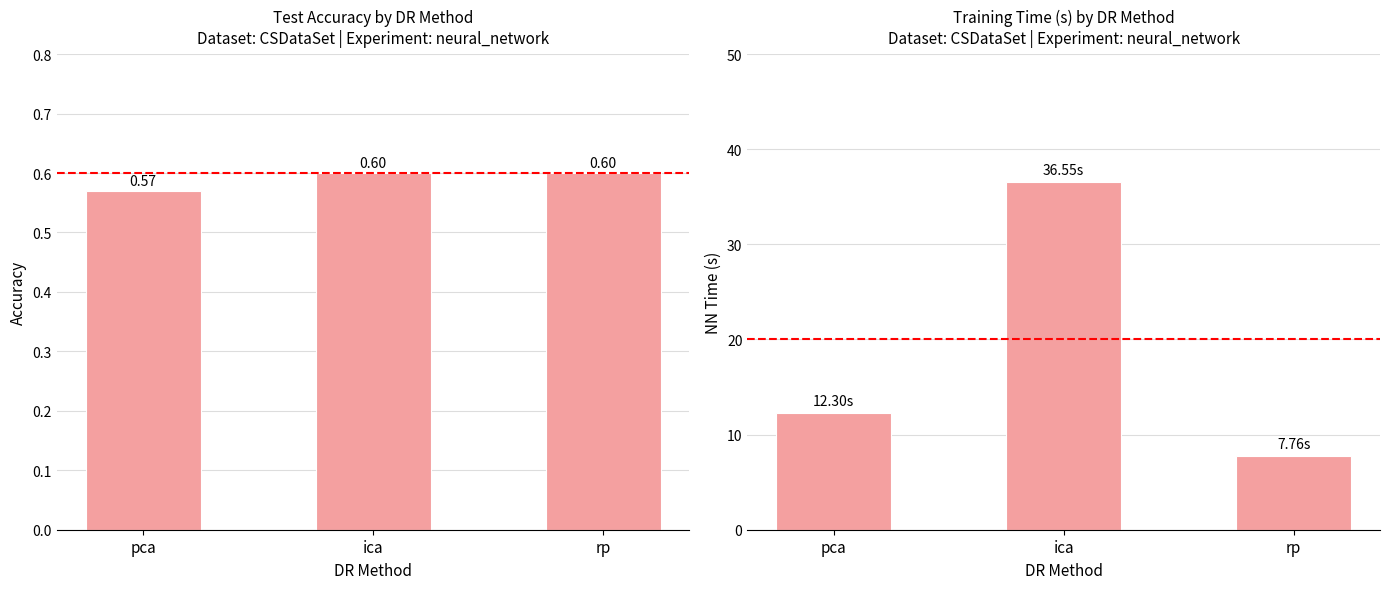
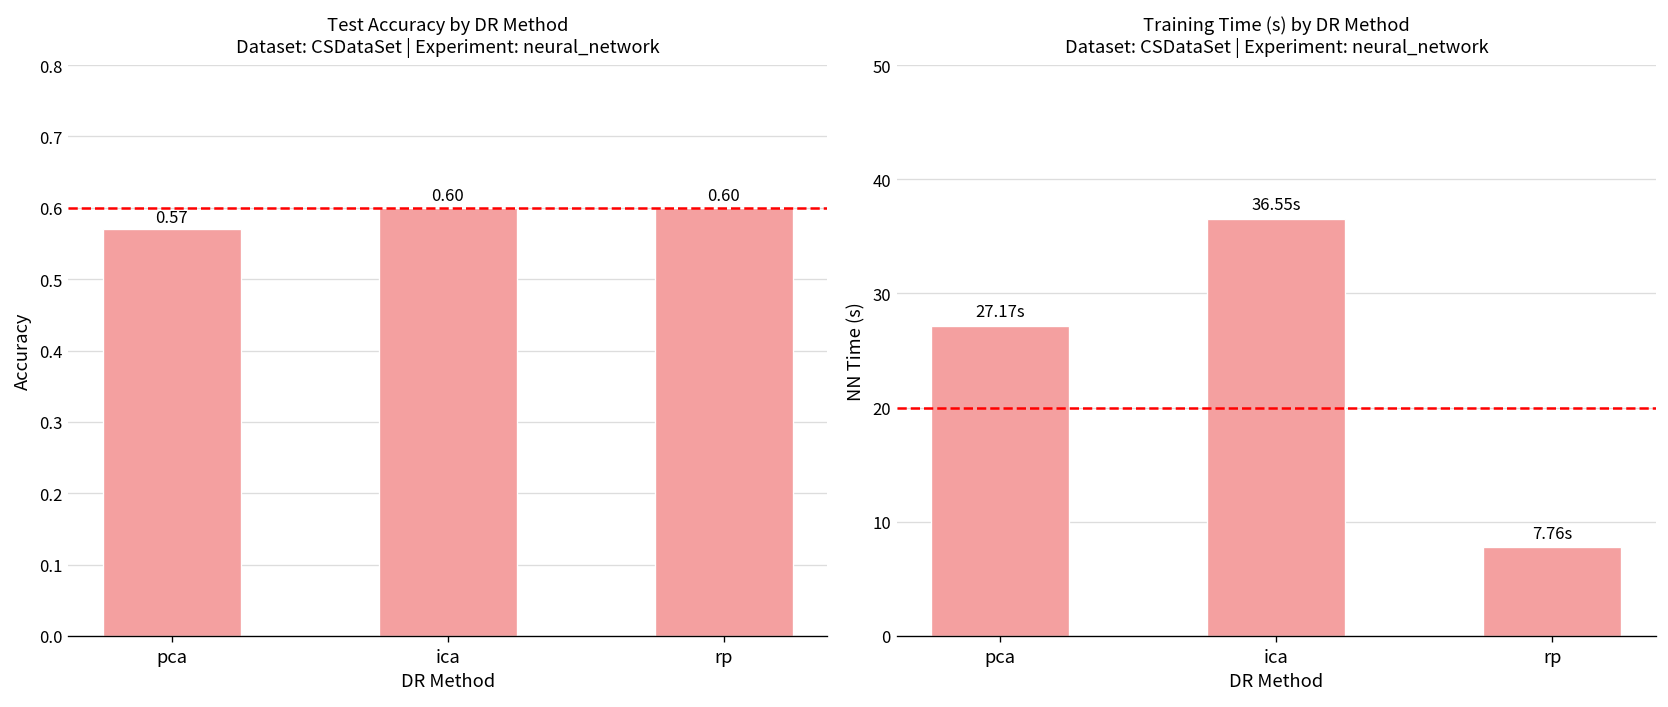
Training Time (s) by DR Method Dataset: CSDataSet | Experiment: neural_network, pca: 12.30s -> 27.17s
